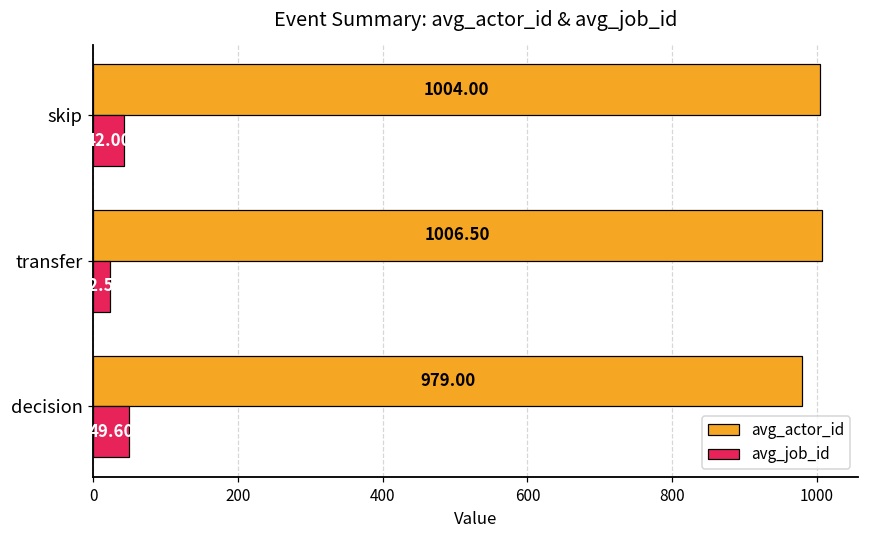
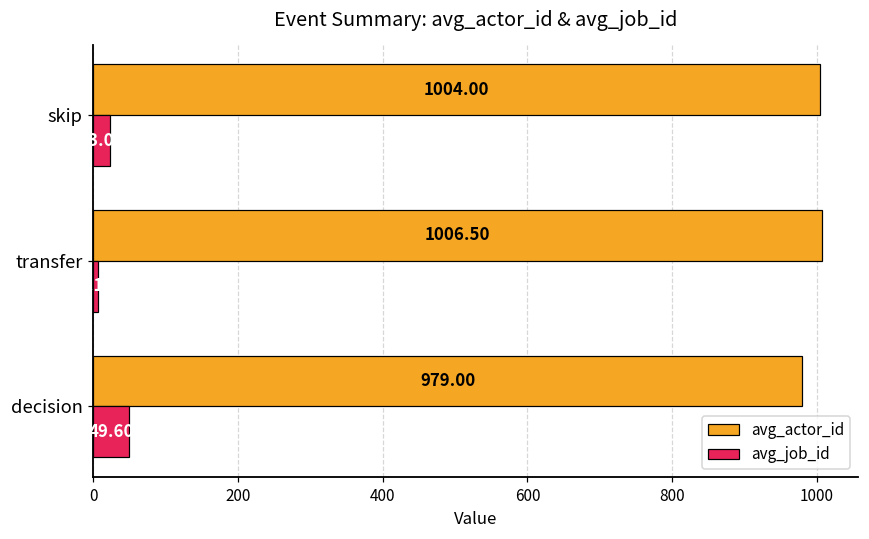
avg_job_id, skip: 40 -> 20
avg_job_id, transfer: 20 -> 10
